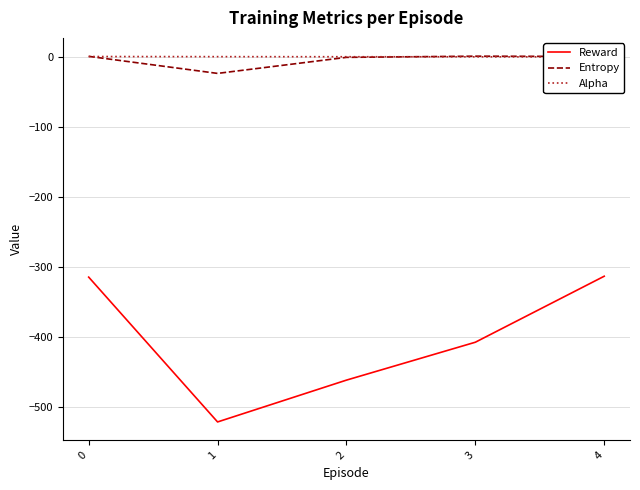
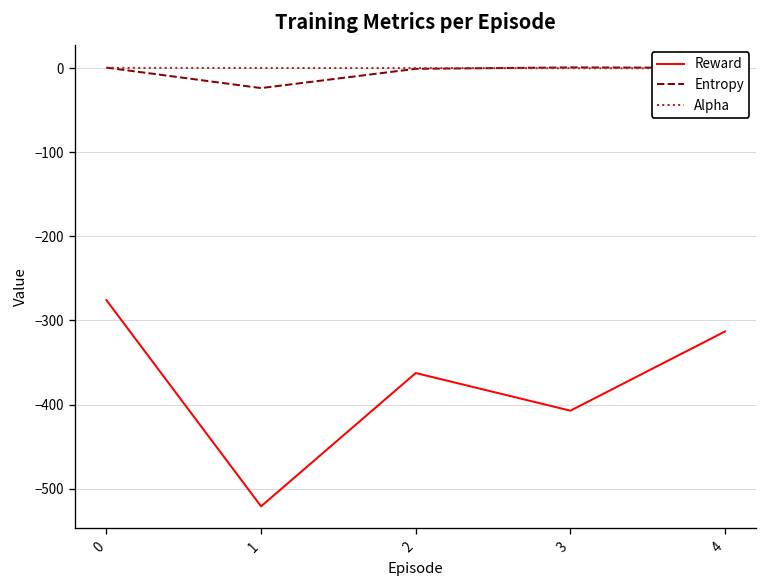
Reward, 0: -310 -> -280
Reward, 2: -460 -> -360
